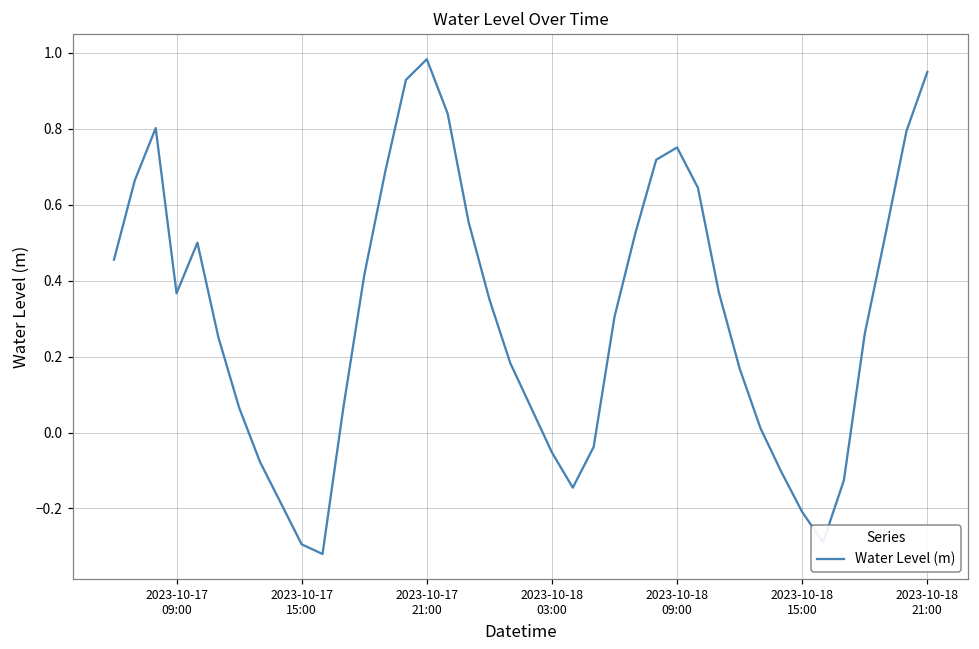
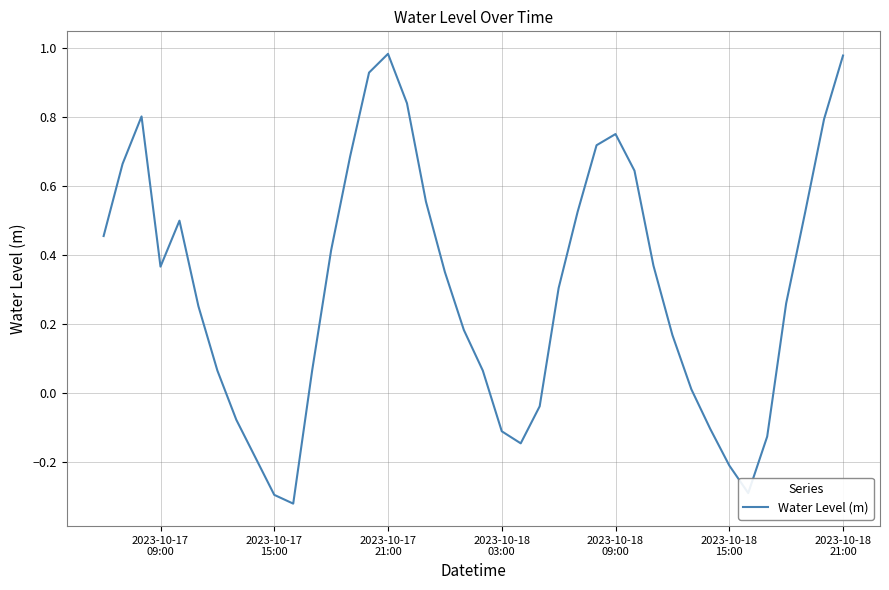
2023-10-18 03:00: -0.05 -> -0.11
2023-10-18 21:00: 0.95 -> 0.98
